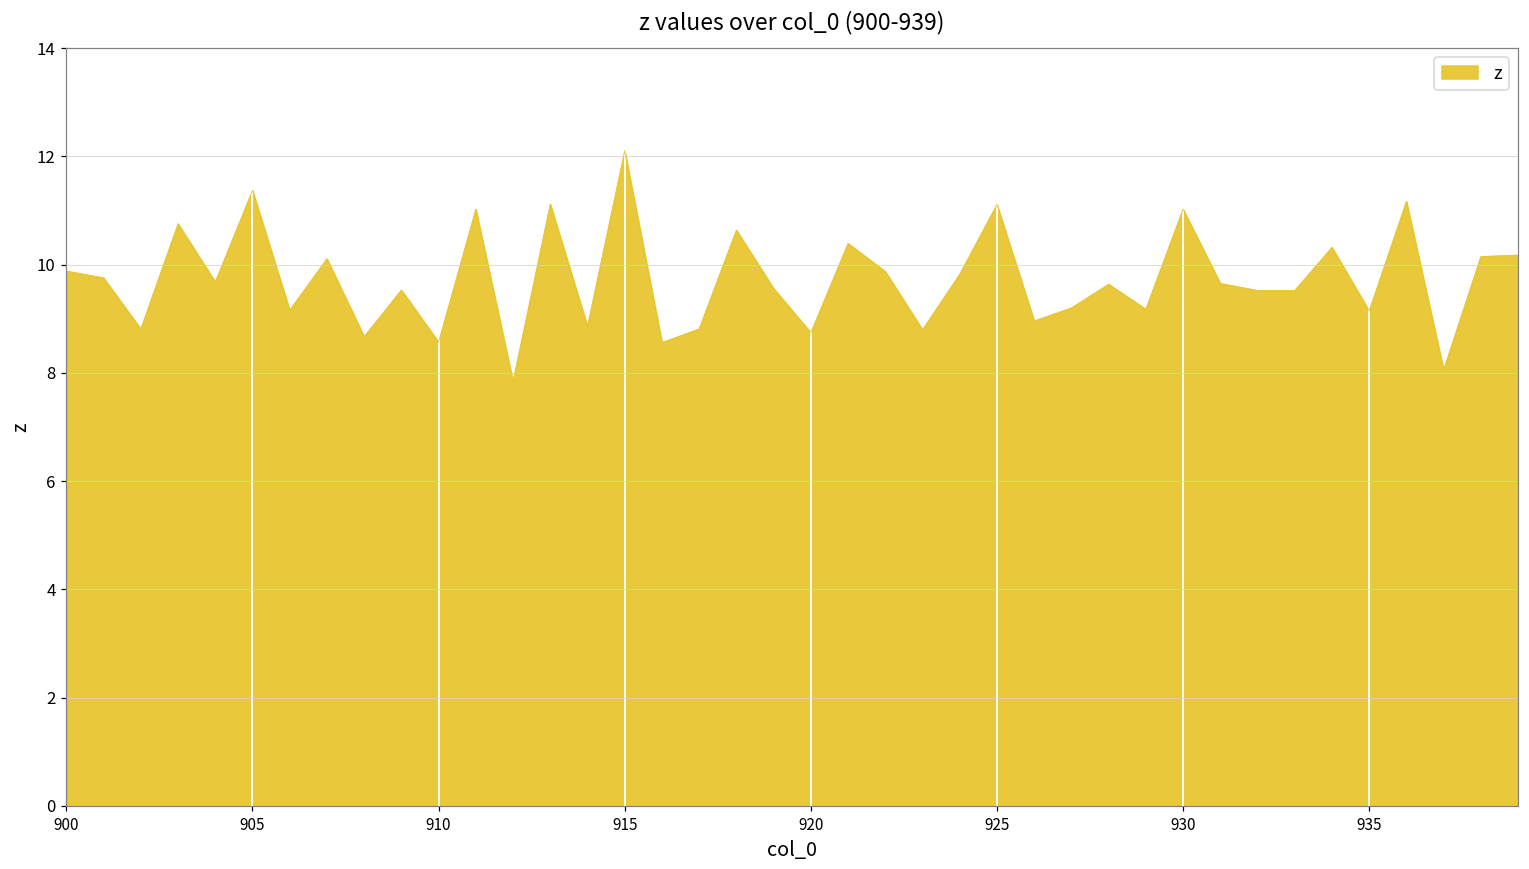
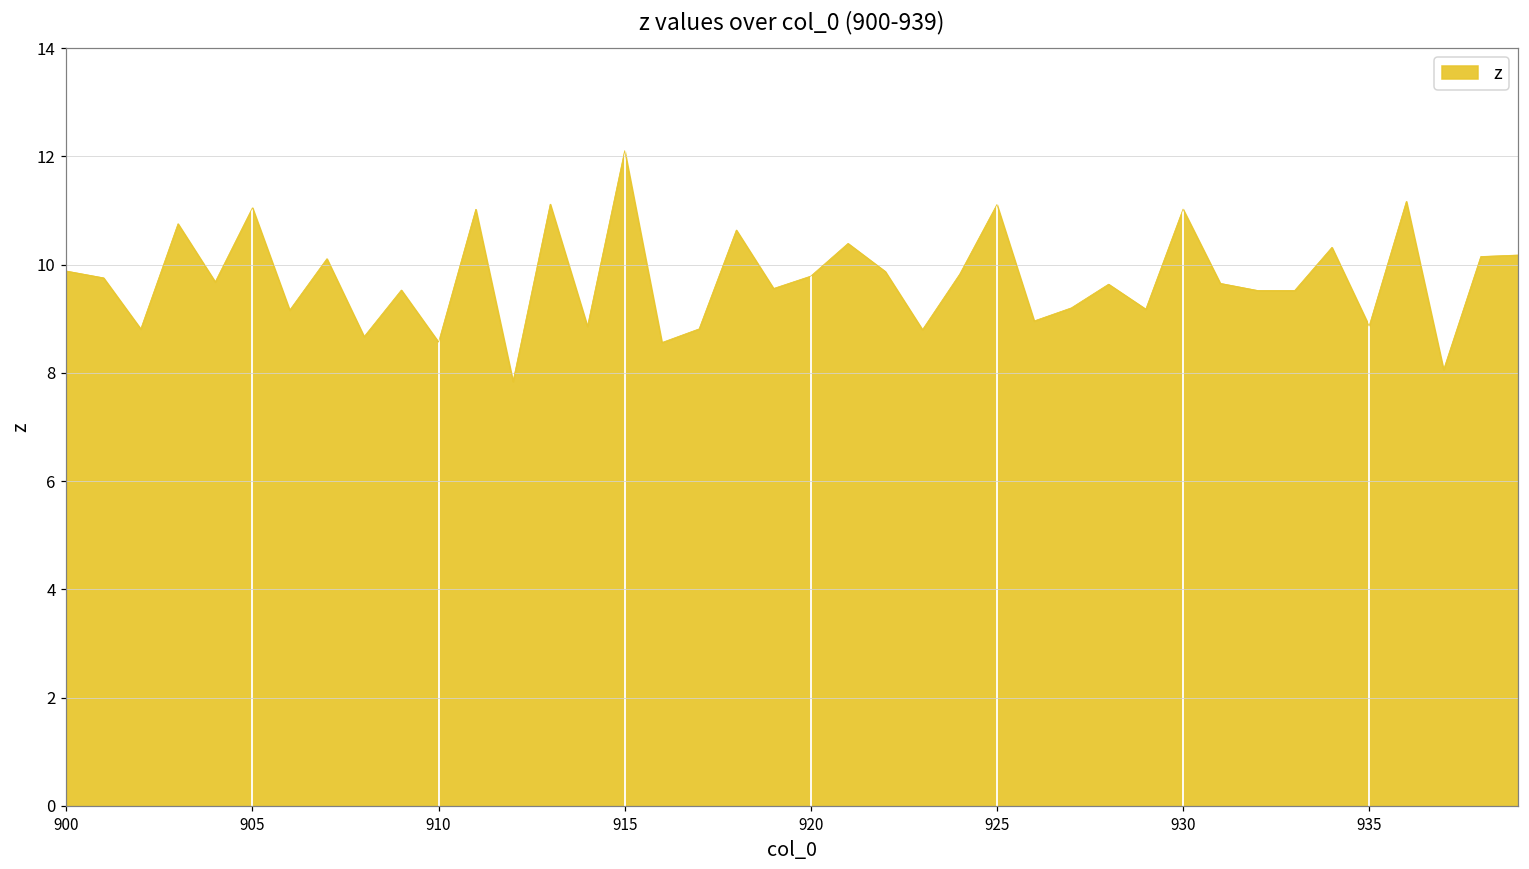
905: 11.4 -> 11.0
920: 8.7 -> 9.8
935: 9.1 -> 8.9
